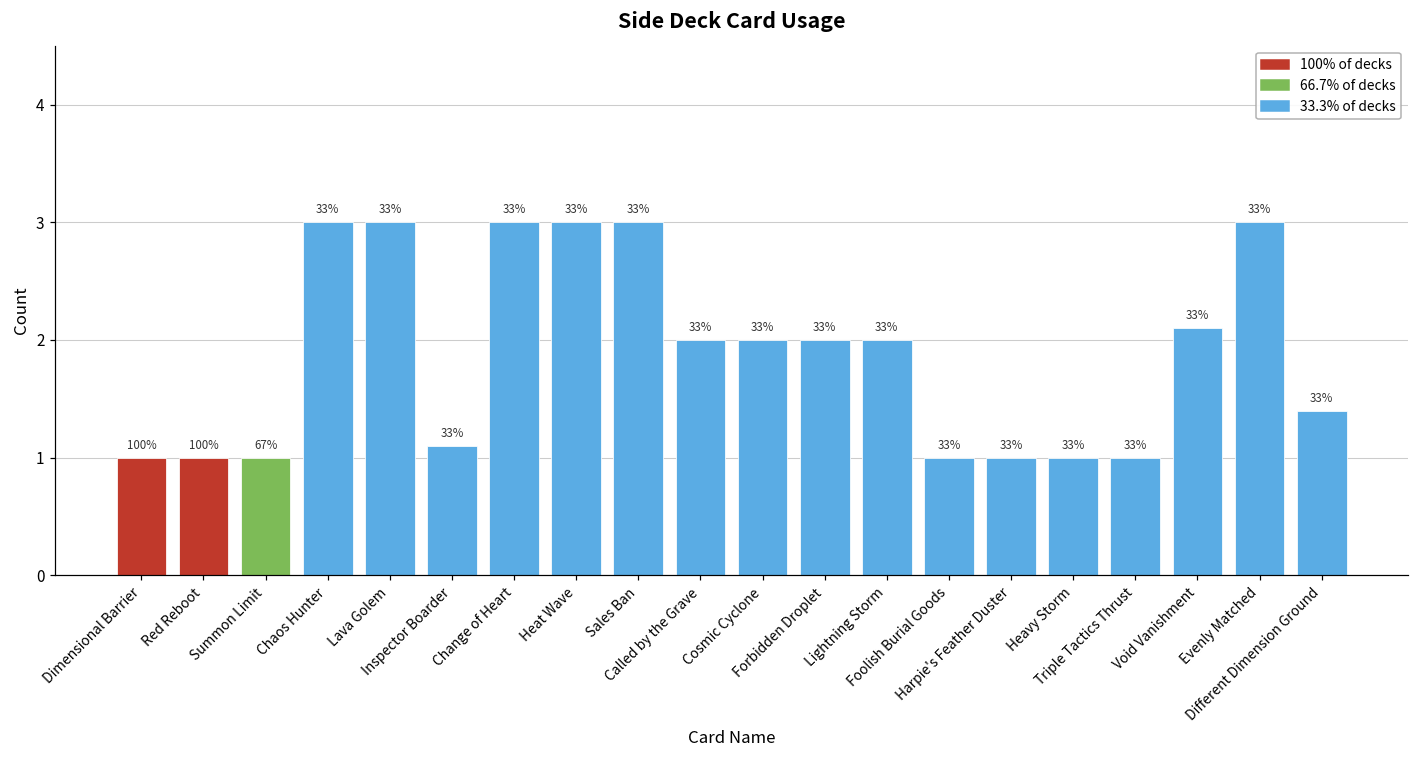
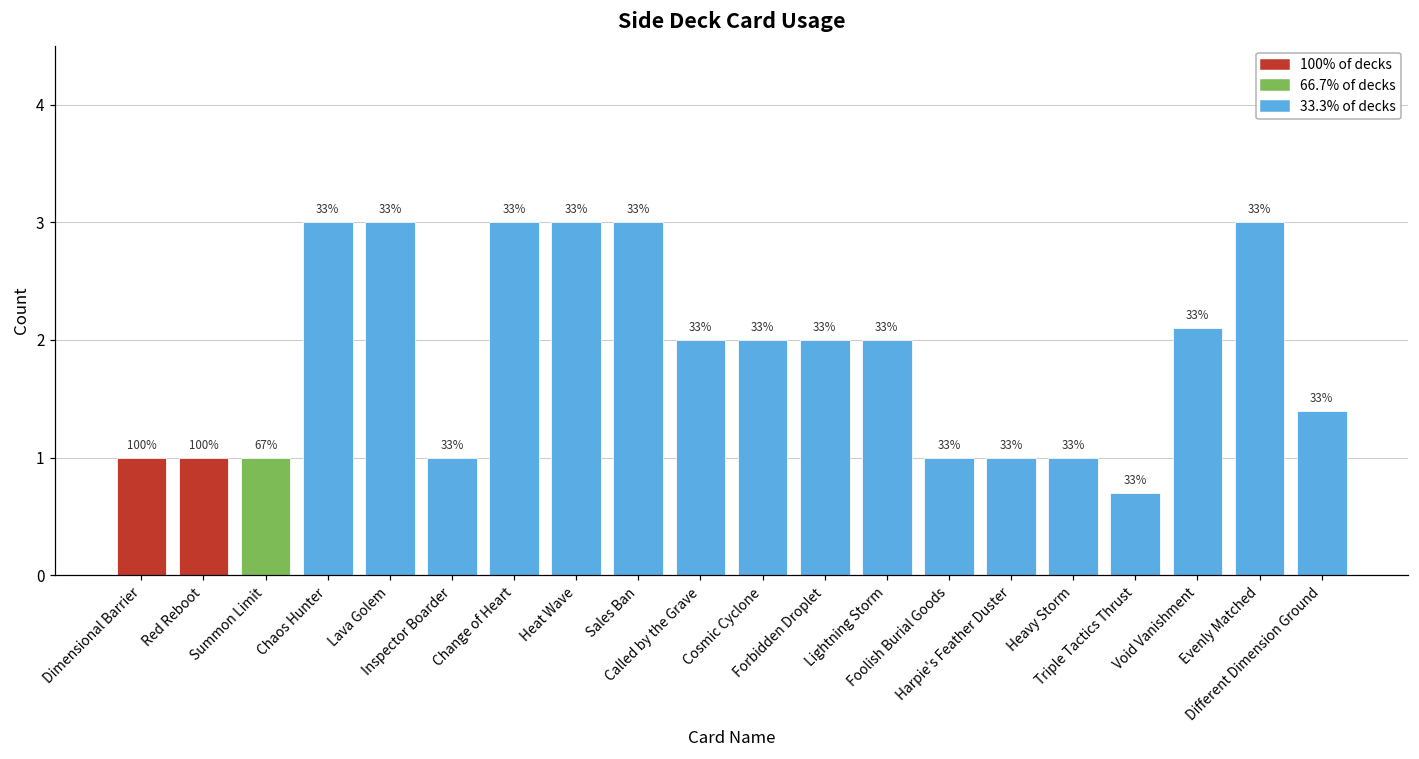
Inspector Boarder: 1.1 -> 1.0
Triple Tactics Thrust: 1.0 -> 0.7
